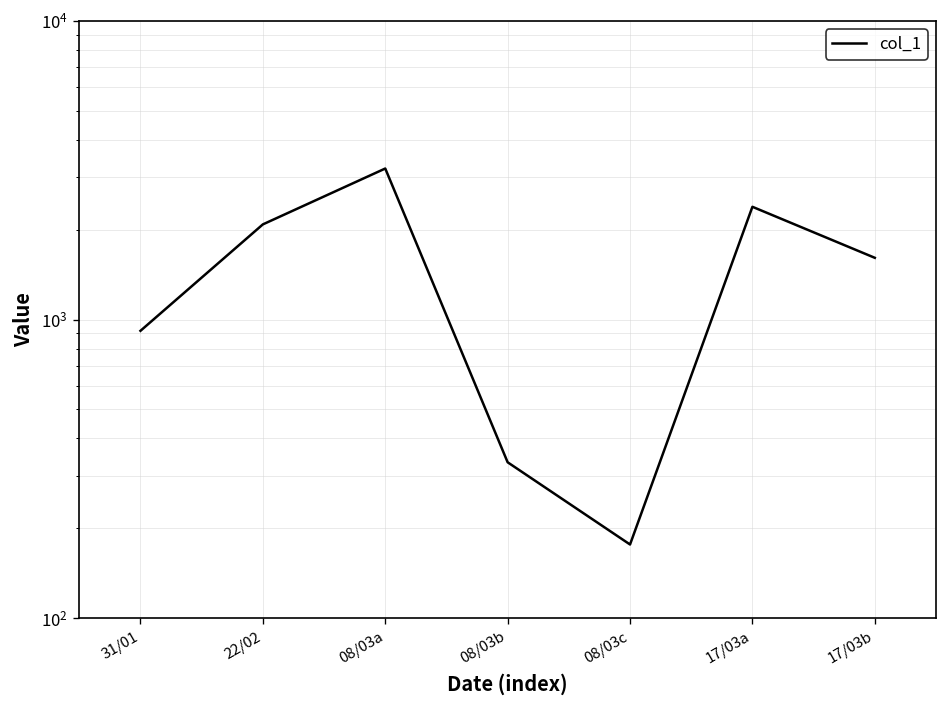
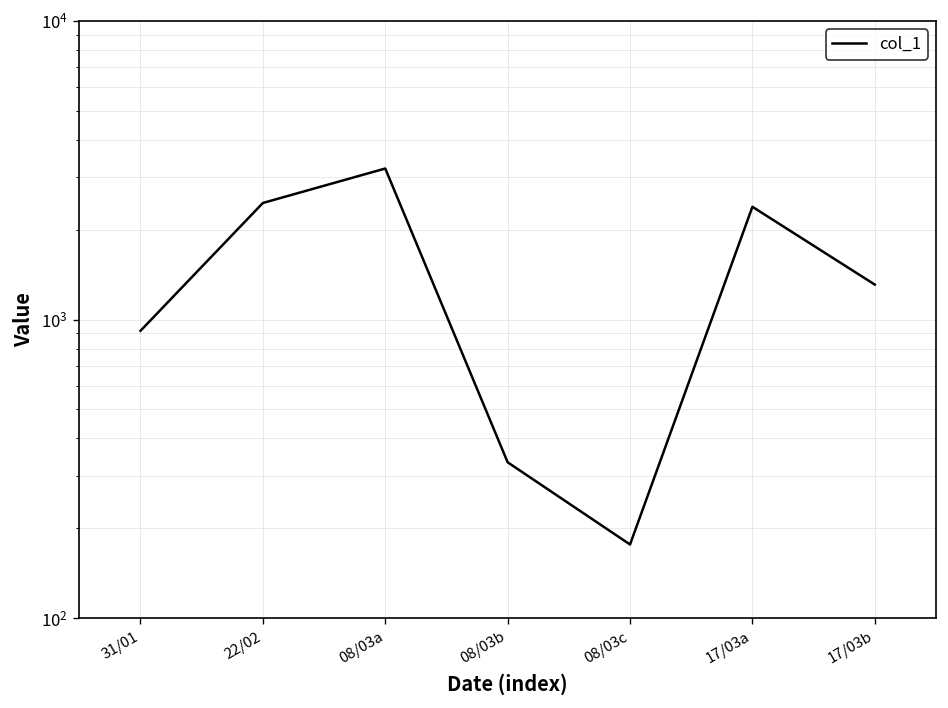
22/02: 2100 -> 2500
17/03b: 1600 -> 1300
